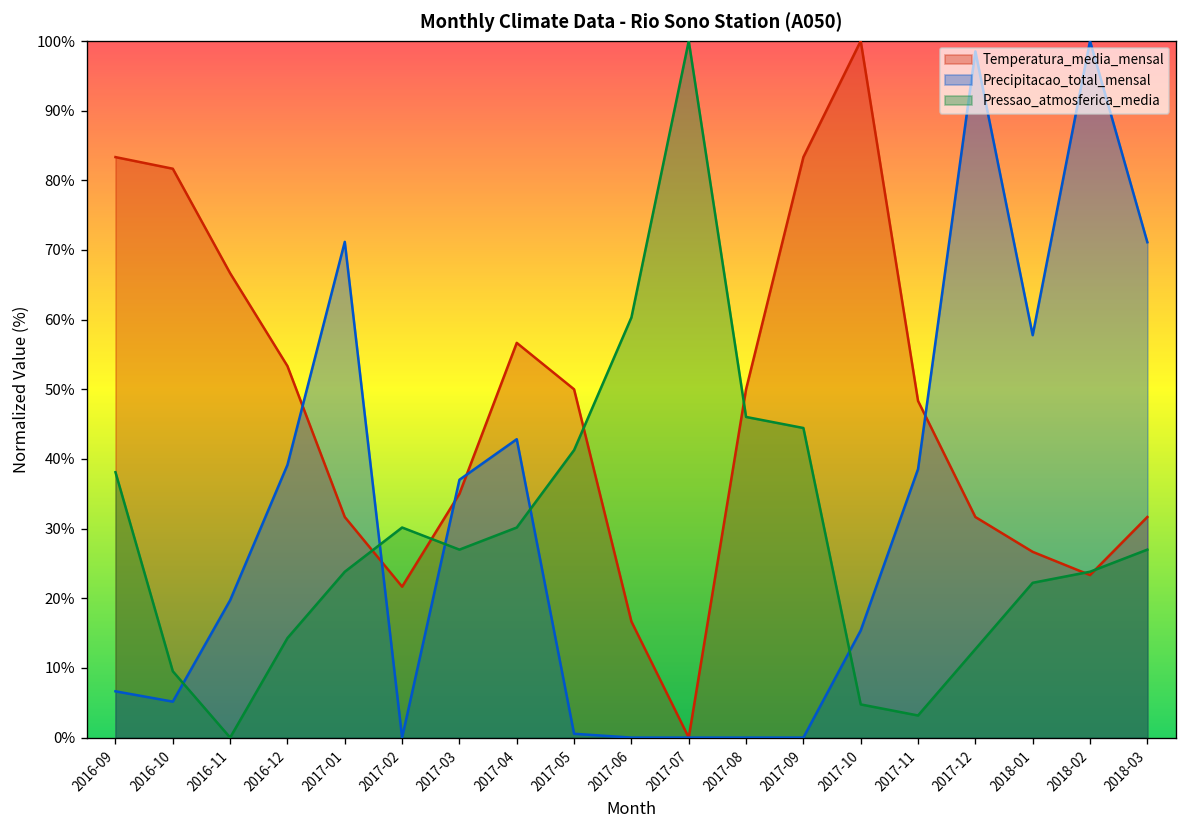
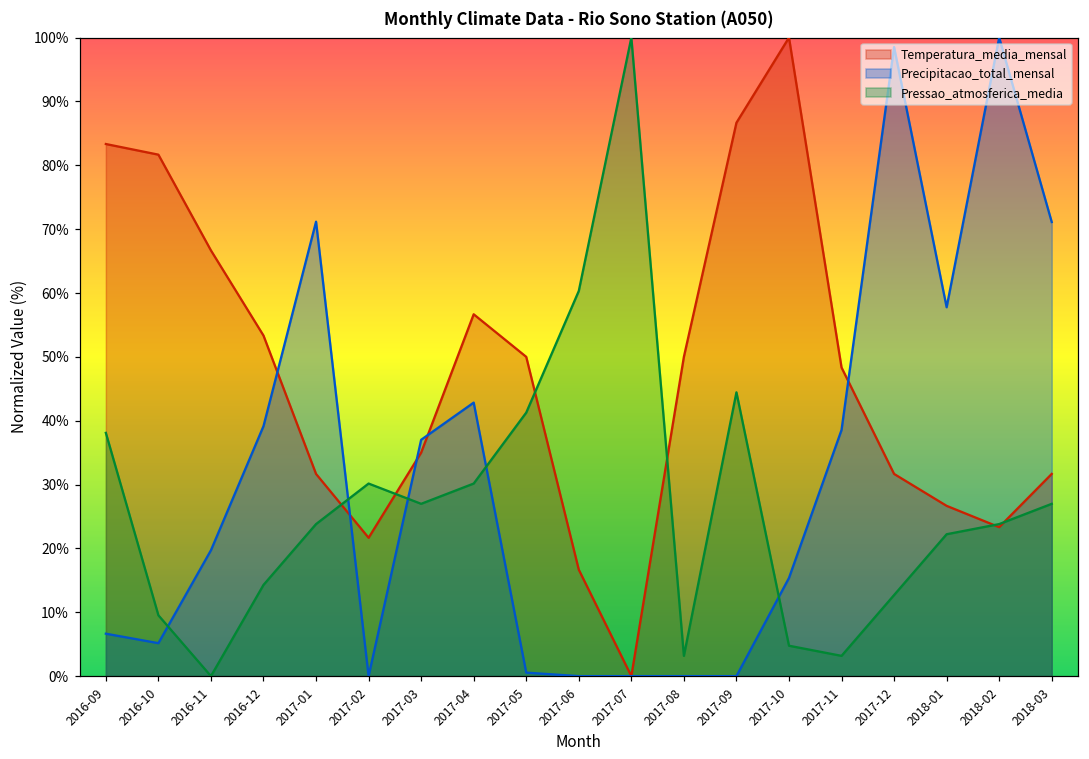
Pressao_atmosferica_media, 2017-08: 46% -> 3%
Temperatura_media_mensal, 2017-09: 83% -> 87%
